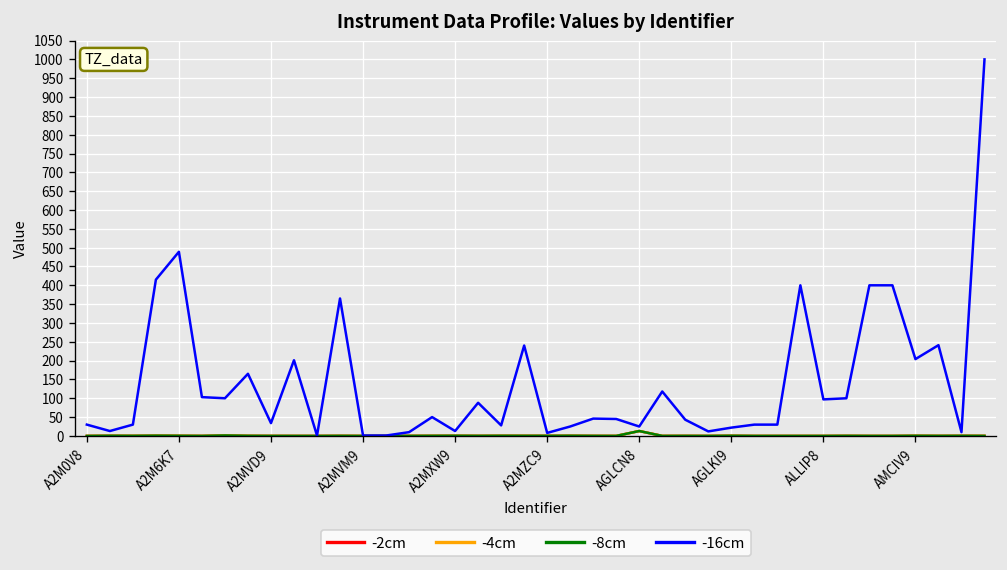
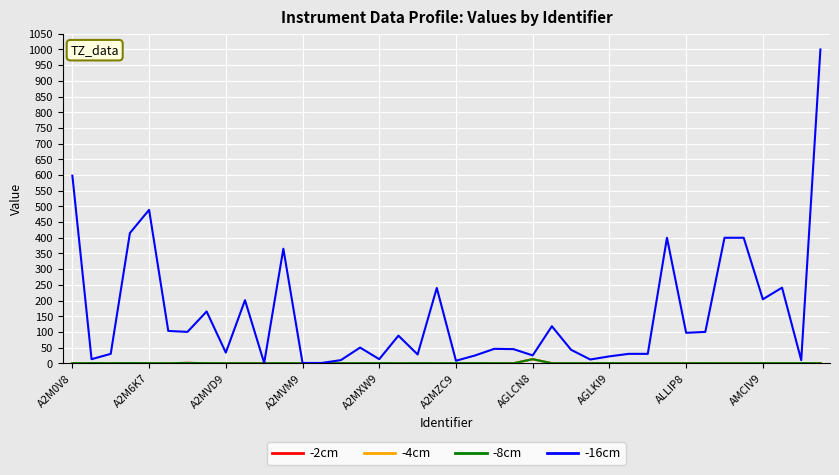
-16cm, A2M0V8: 30 -> 600
